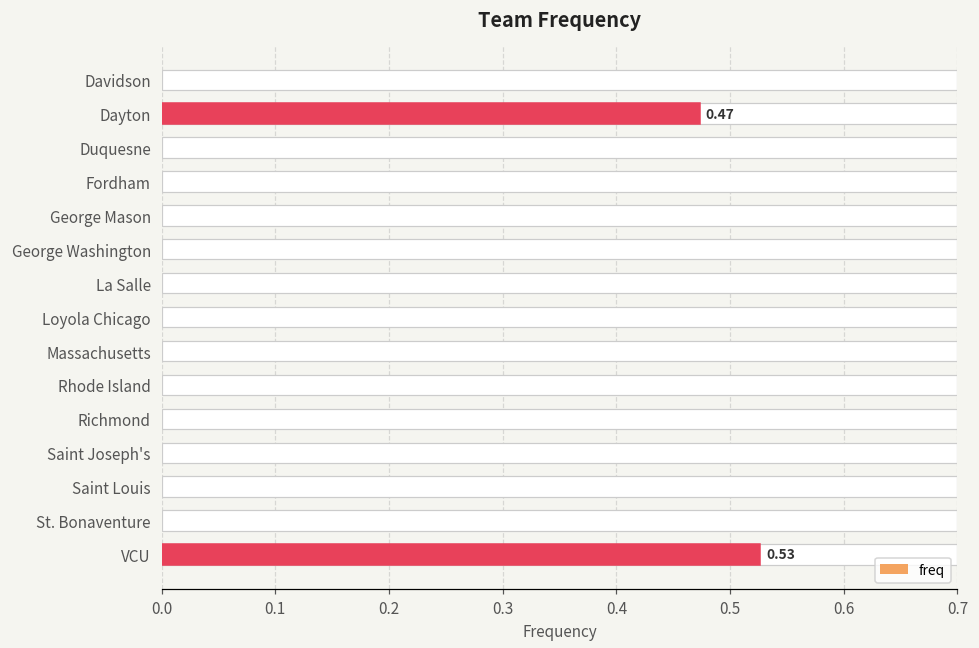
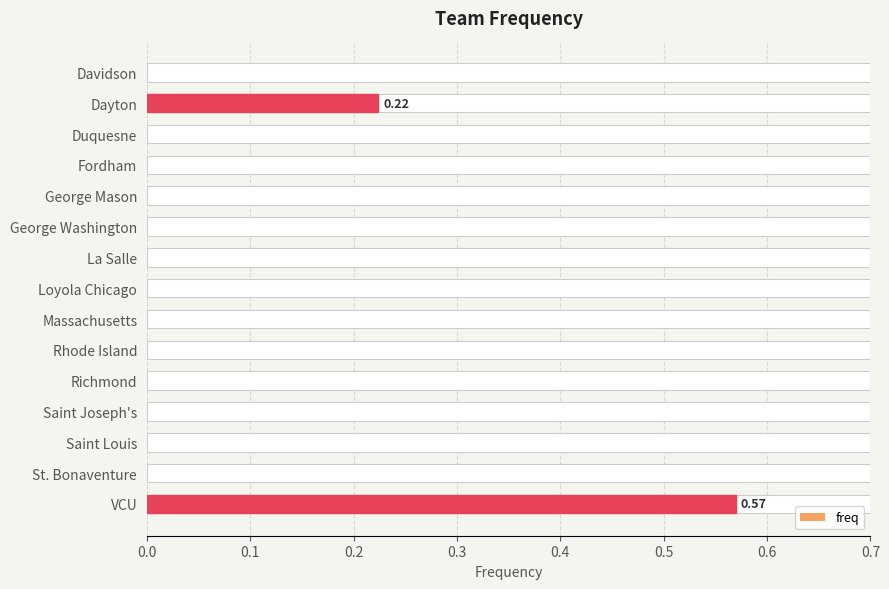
freq, Dayton: 0.47 -> 0.22
freq, VCU: 0.53 -> 0.57
